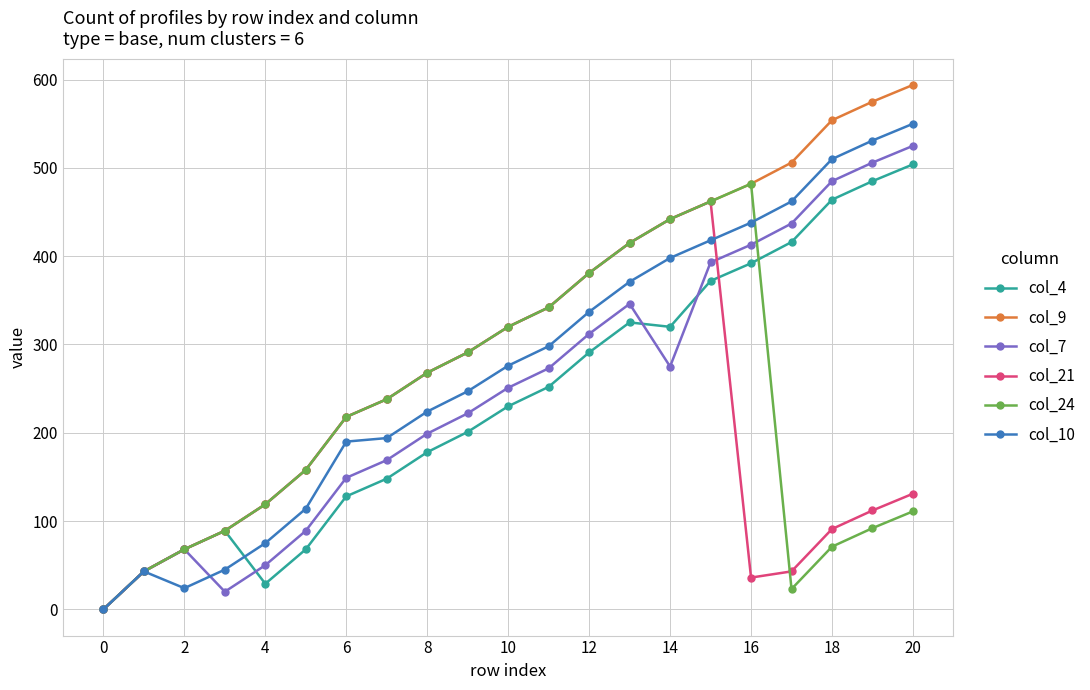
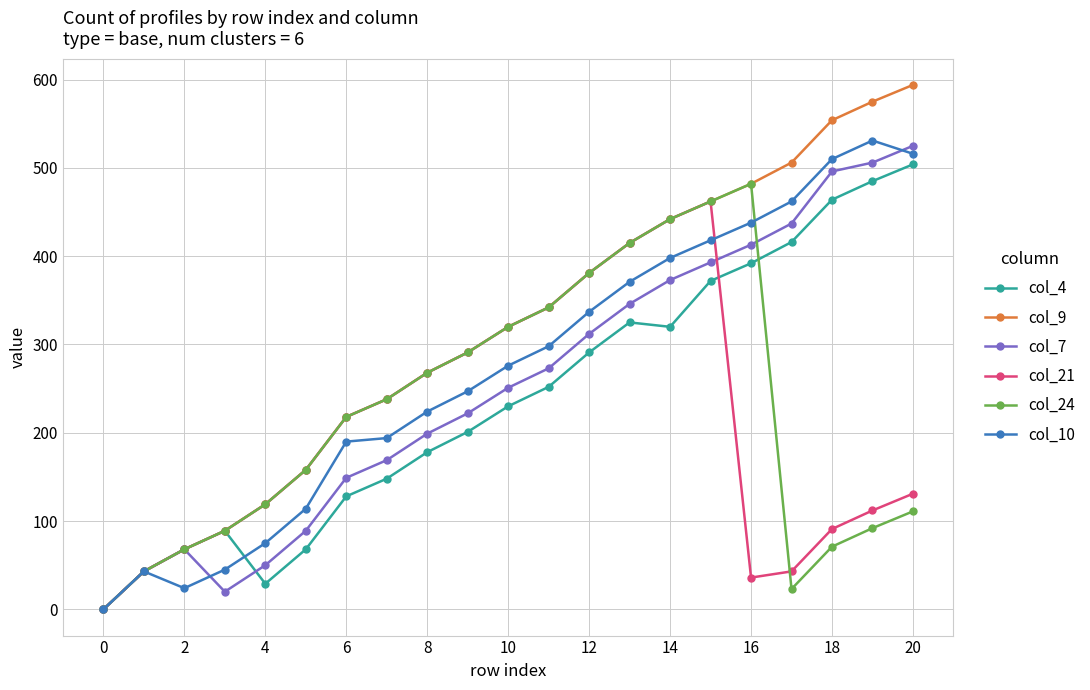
col_7, 14: 280 -> 370
col_7, 18: 490 -> 500
col_10, 20: 550 -> 520
